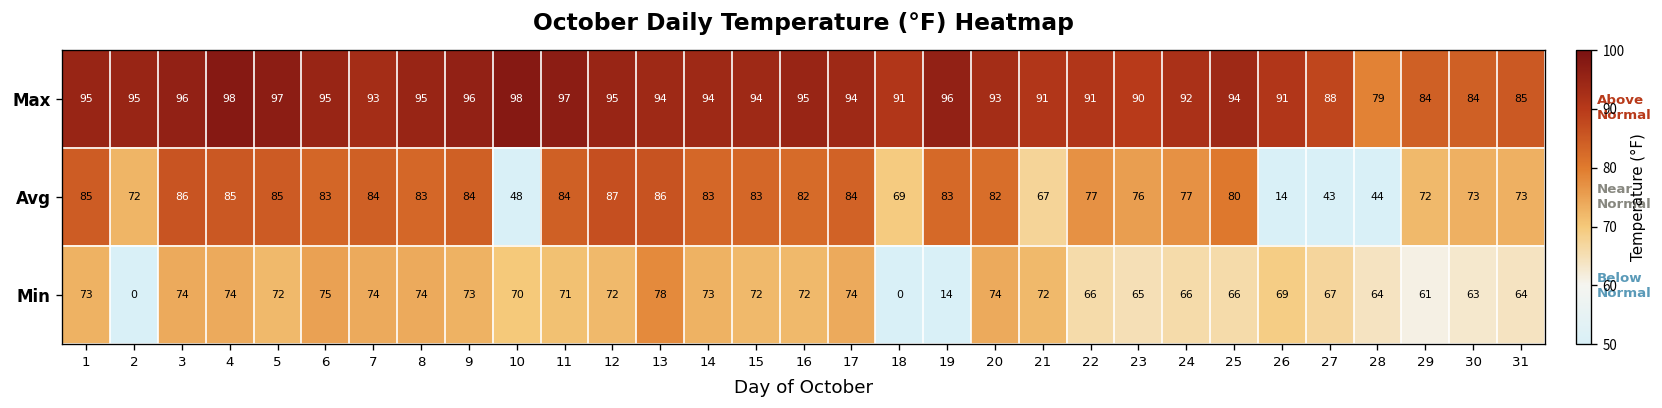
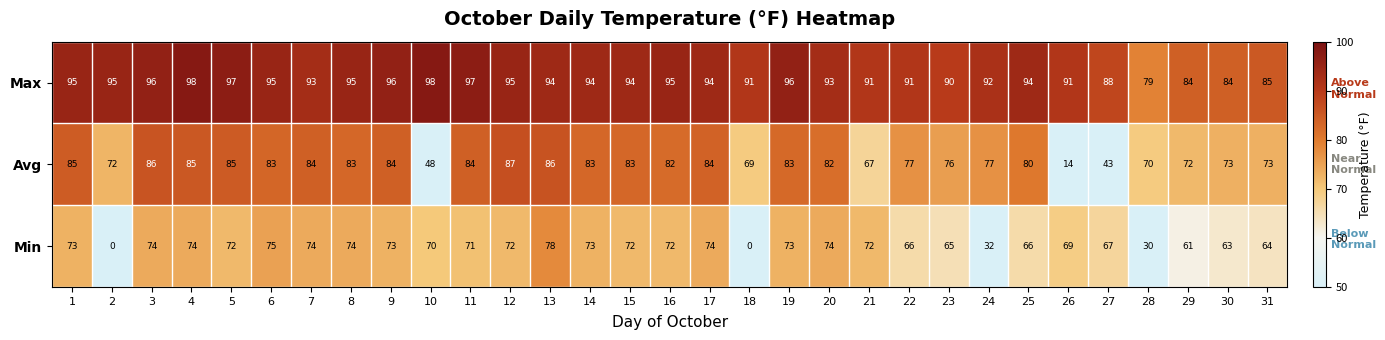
Avg, 28: 44 -> 70
Min, 19: 14 -> 73
Min, 24: 66 -> 32
Min, 28: 64 -> 30
